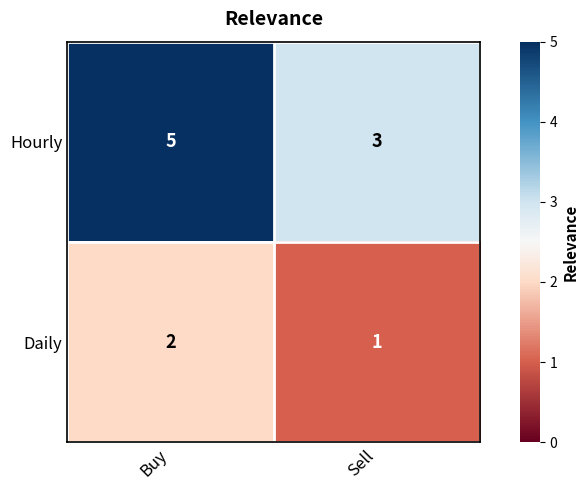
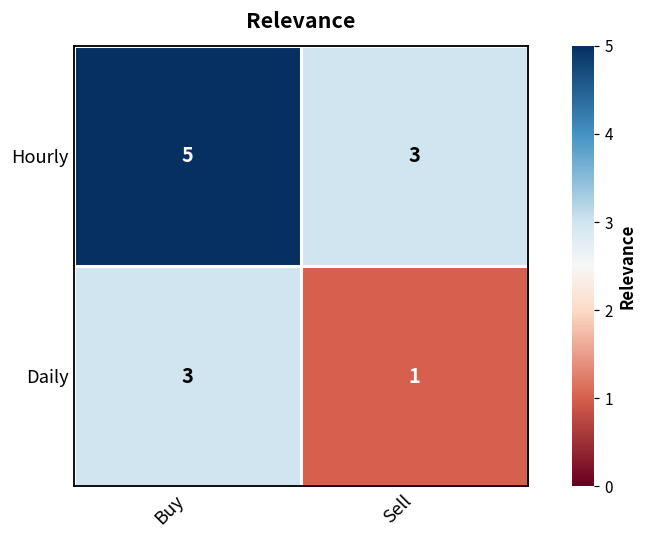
Daily, Buy: 2 -> 3
